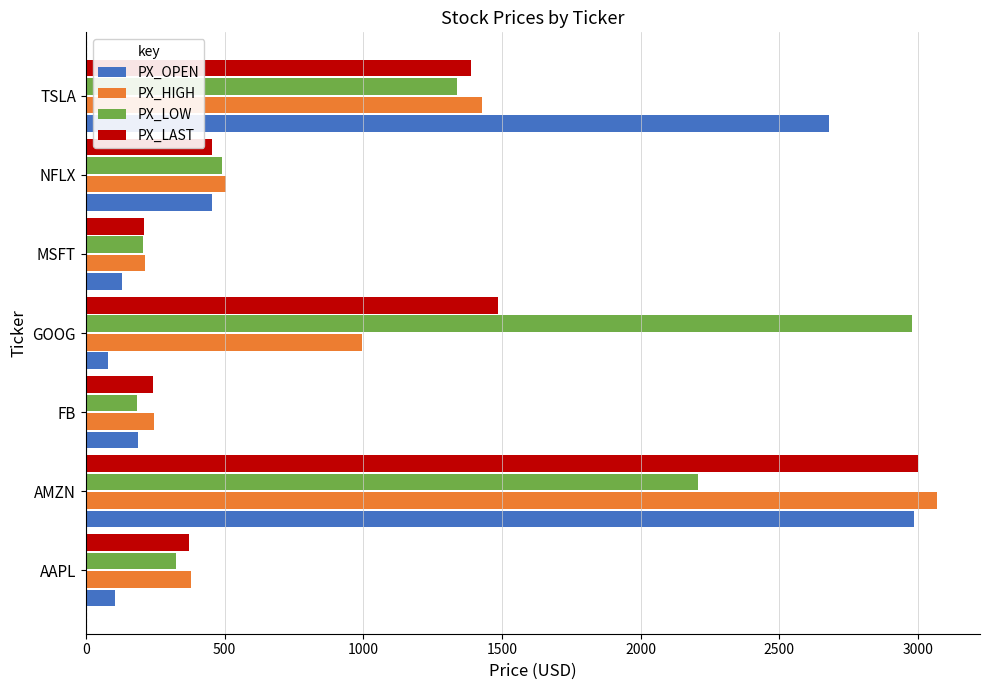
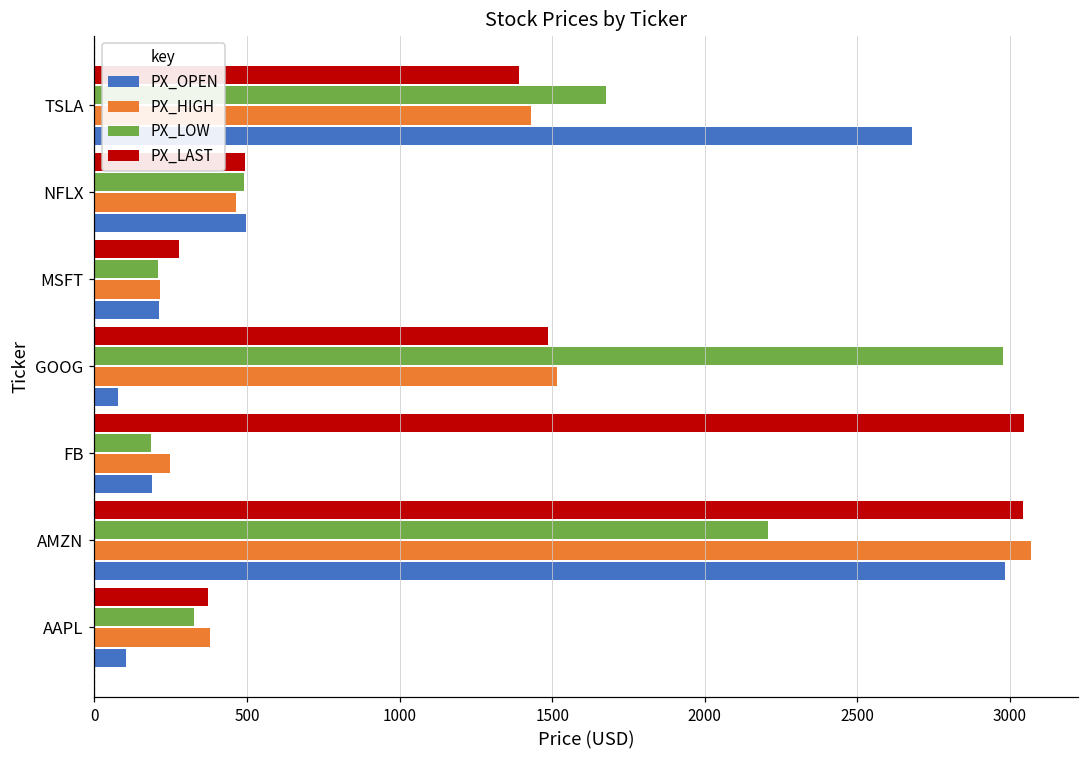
PX_LOW, TSLA: 1340 -> 1680
PX_LAST, NFLX: 460 -> 490
PX_HIGH, NFLX: 500 -> 470
PX_OPEN, NFLX: 460 -> 500
PX_LAST, MSFT: 210 -> 280
PX_OPEN, MSFT: 130 -> 210
PX_HIGH, GOOG: 1000 -> 1520
PX_LAST, FB: 240 -> 3050
PX_LAST, AMZN: 3000 -> 3040
